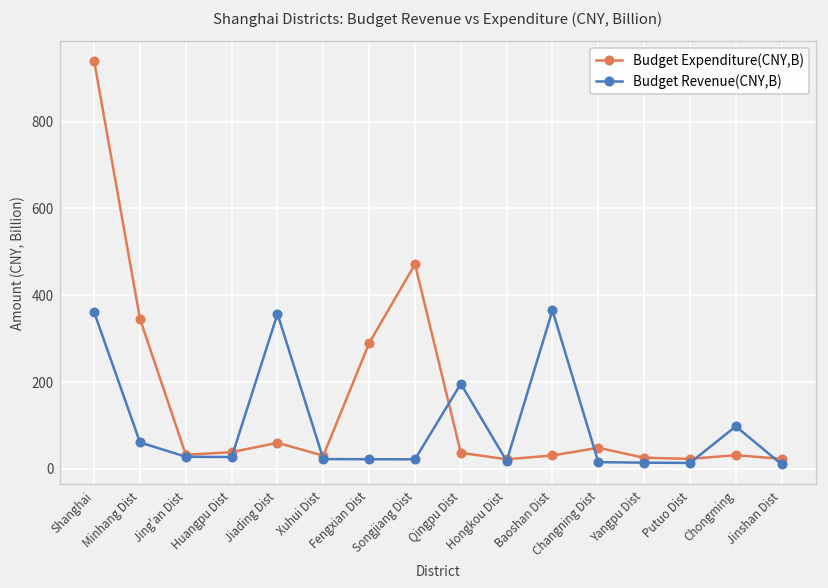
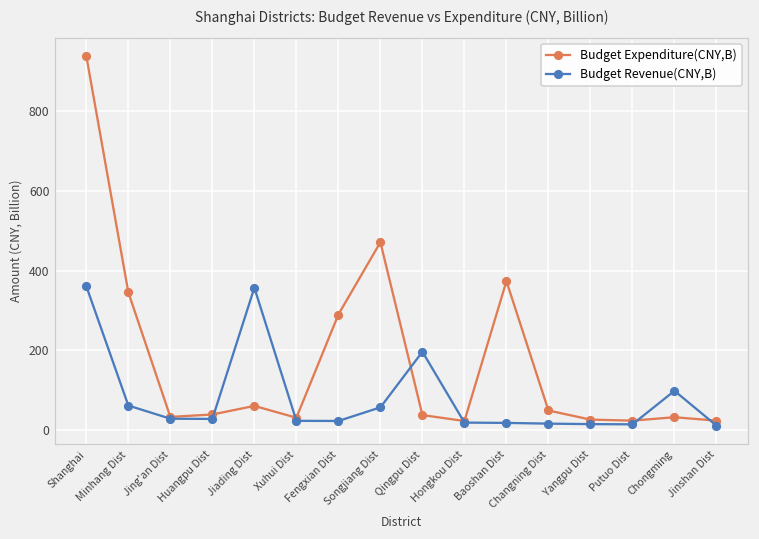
Budget Revenue(CNY,B), Songjiang Dist: 20 -> 60
Budget Expenditure(CNY,B), Baoshan Dist: 30 -> 370
Budget Revenue(CNY,B), Baoshan Dist: 370 -> 20
